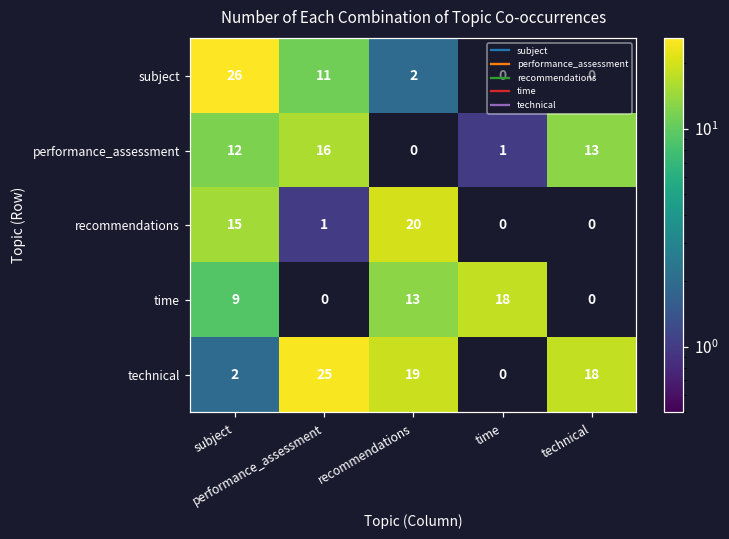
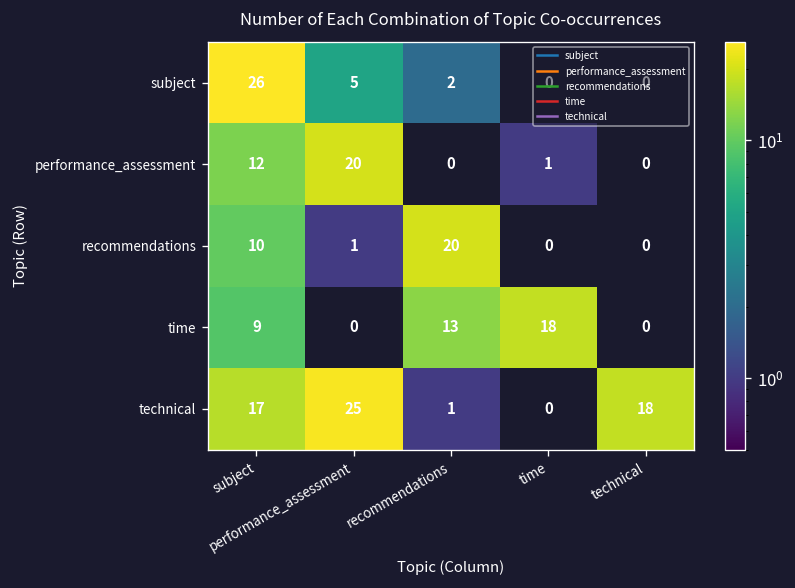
subject, performance_assessment: 11 -> 5
performance_assessment, performance_assessment: 16 -> 20
performance_assessment, technical: 13 -> 0
recommendations, subject: 15 -> 10
technical, subject: 2 -> 17
technical, recommendations: 19 -> 1
